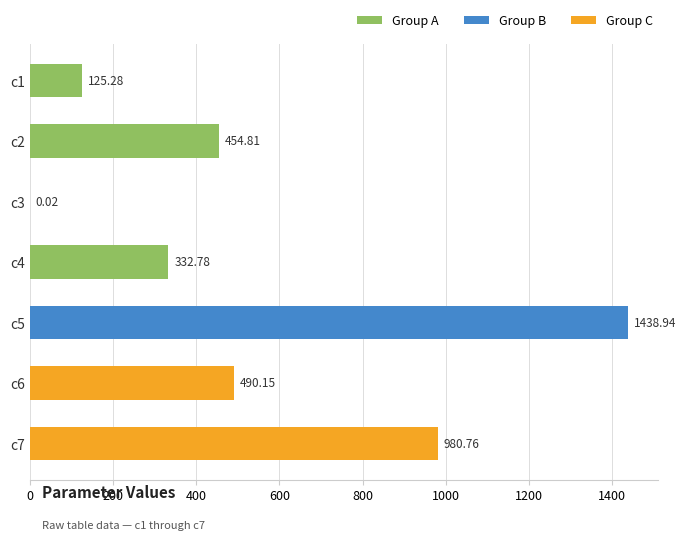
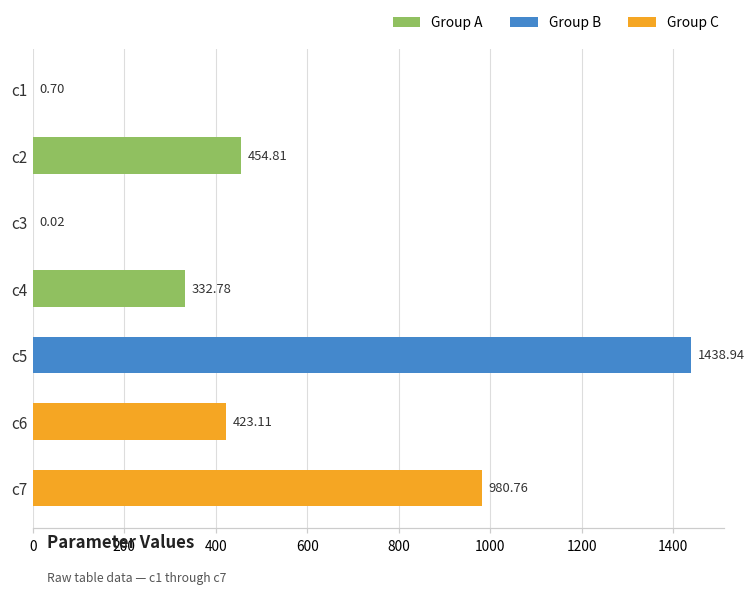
c1: 125.28 -> 0.70
c6: 490.15 -> 423.11
